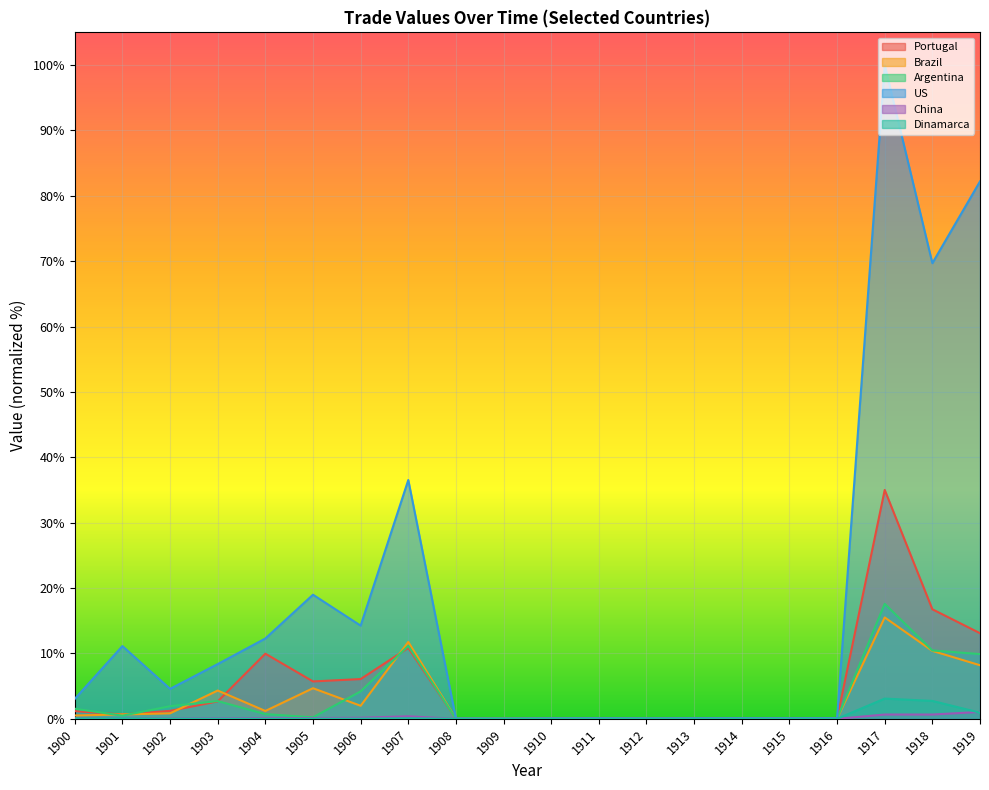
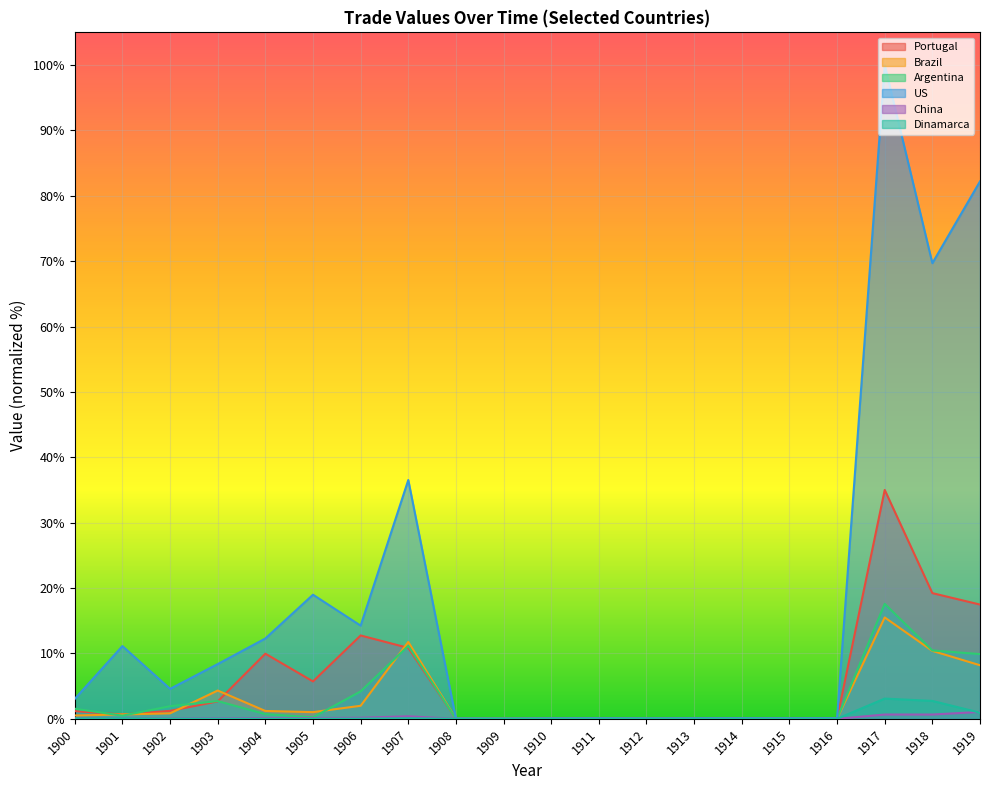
Brazil, 1905: 5% -> 1%
Portugal, 1906: 6% -> 13%
Portugal, 1918: 17% -> 19%
Portugal, 1919: 13% -> 17%
